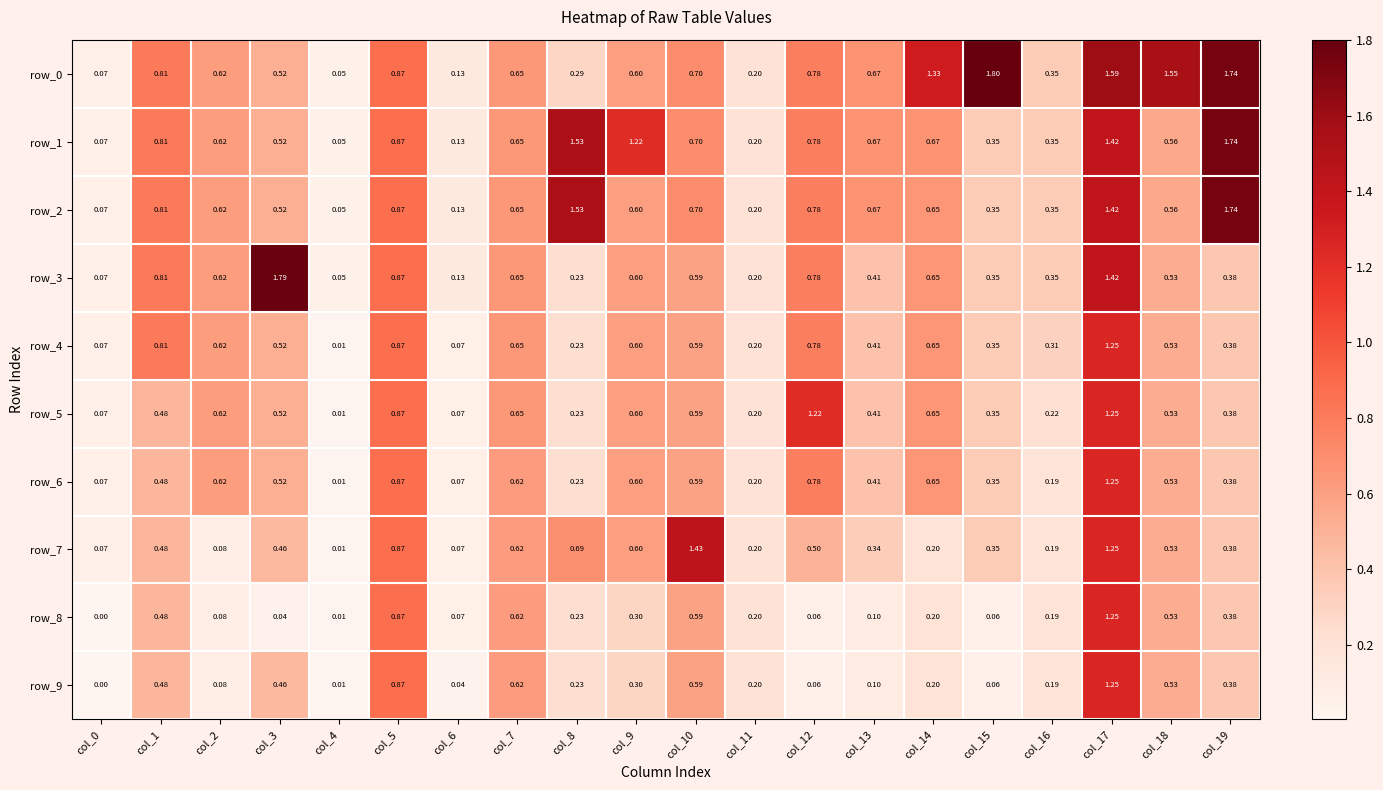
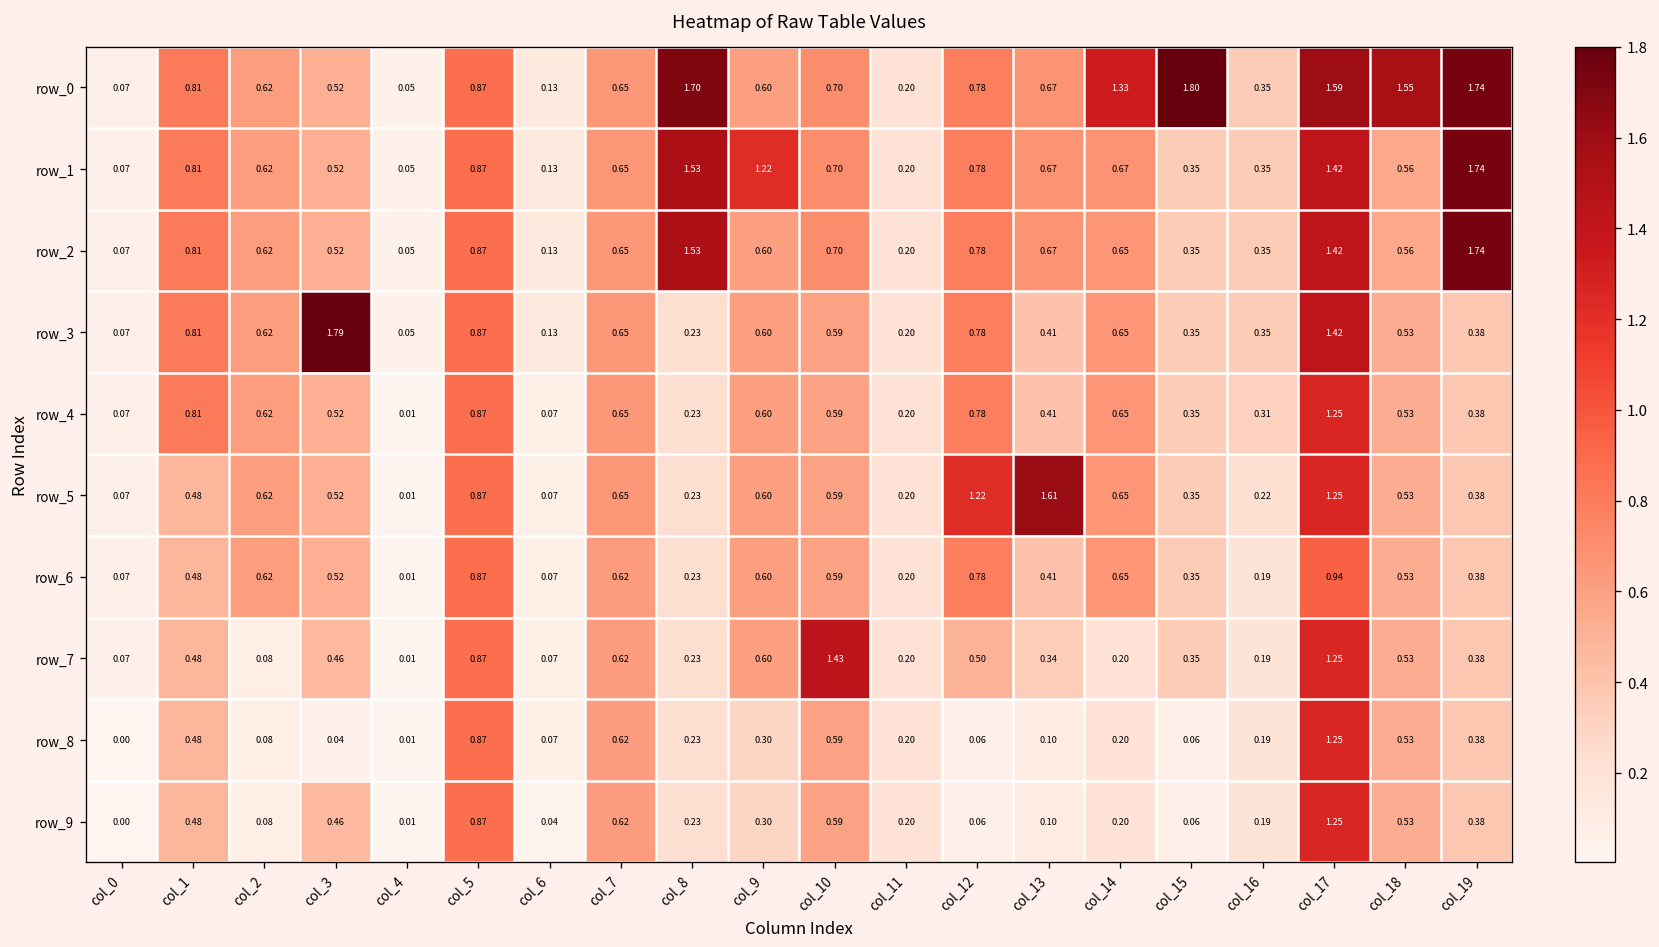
row_0, col_8: 0.29 -> 1.70
row_5, col_13: 0.41 -> 1.61
row_6, col_17: 1.25 -> 0.94
row_7, col_8: 0.69 -> 0.23
